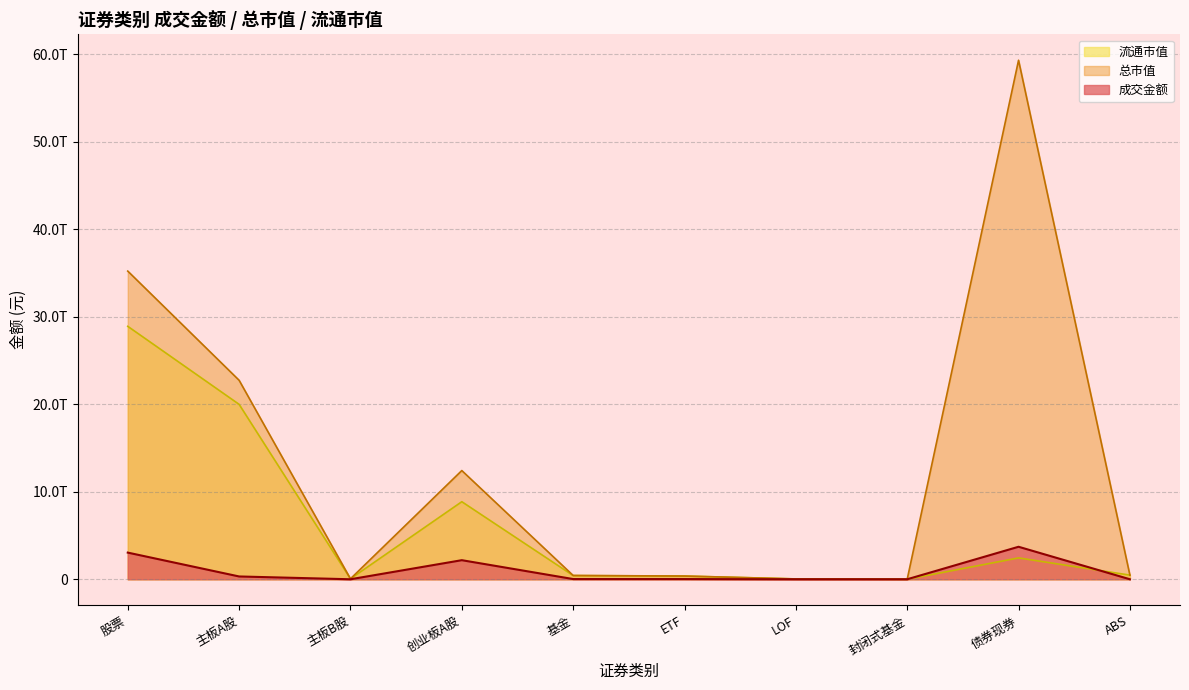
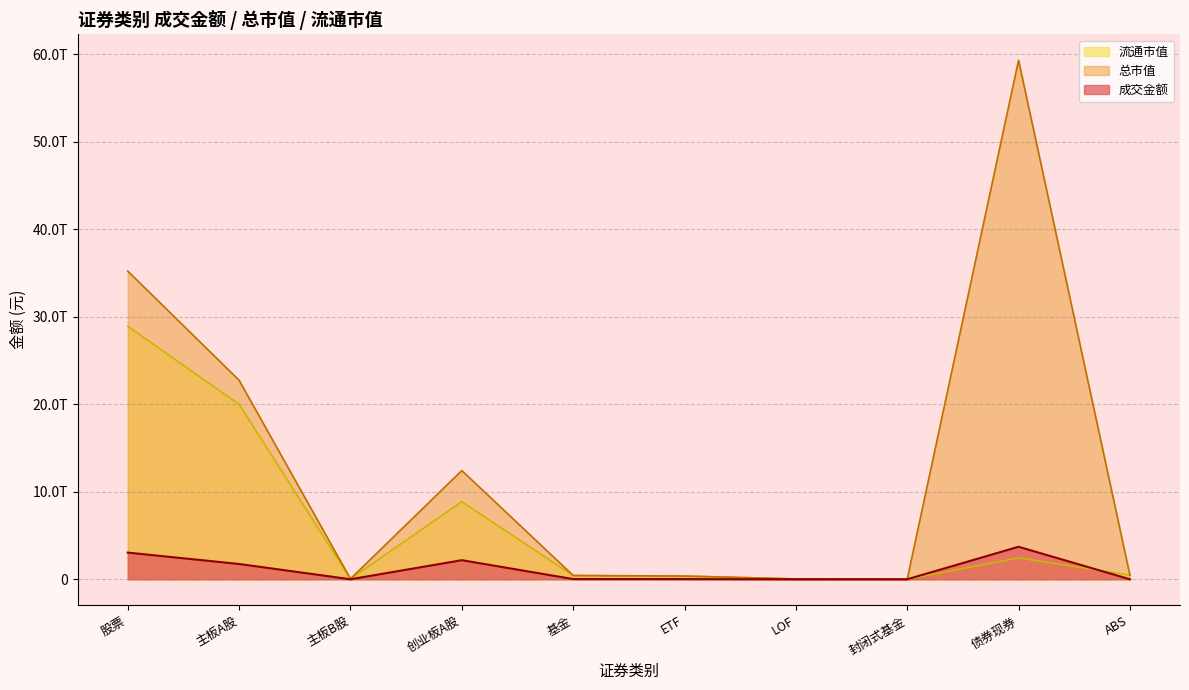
成交金额, 主板A股: 0T -> 2T
